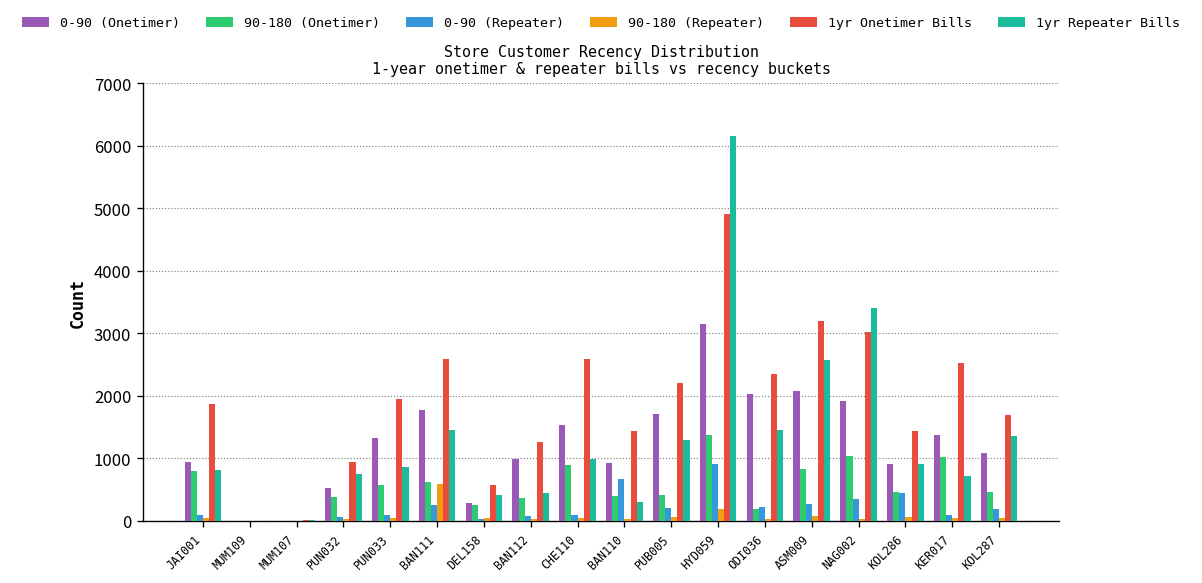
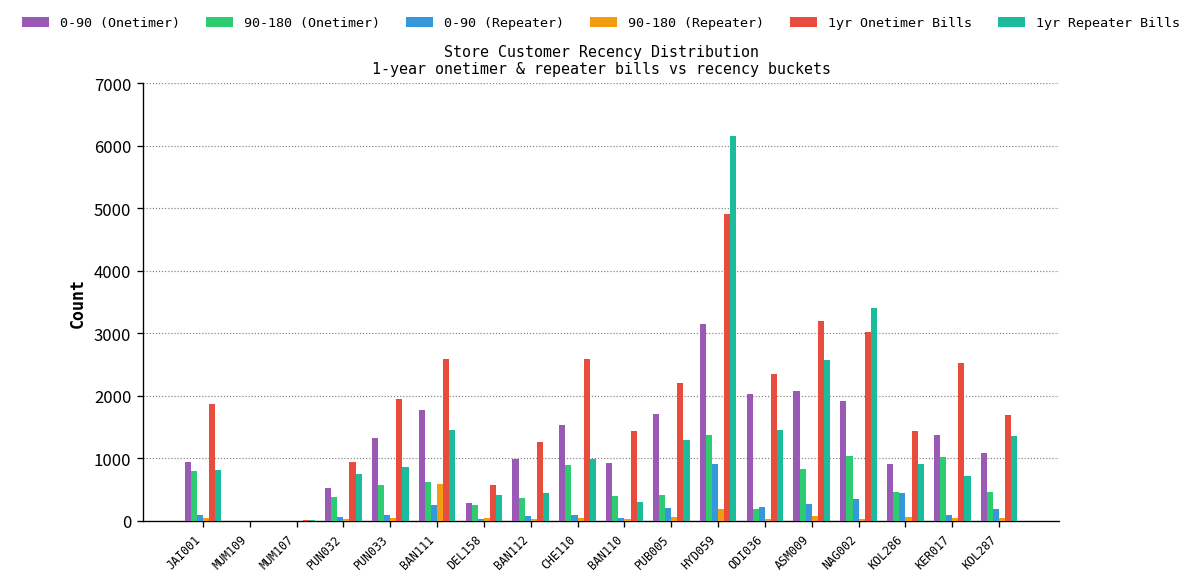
0-90 (Repeater), BAN110: 700 -> 100
